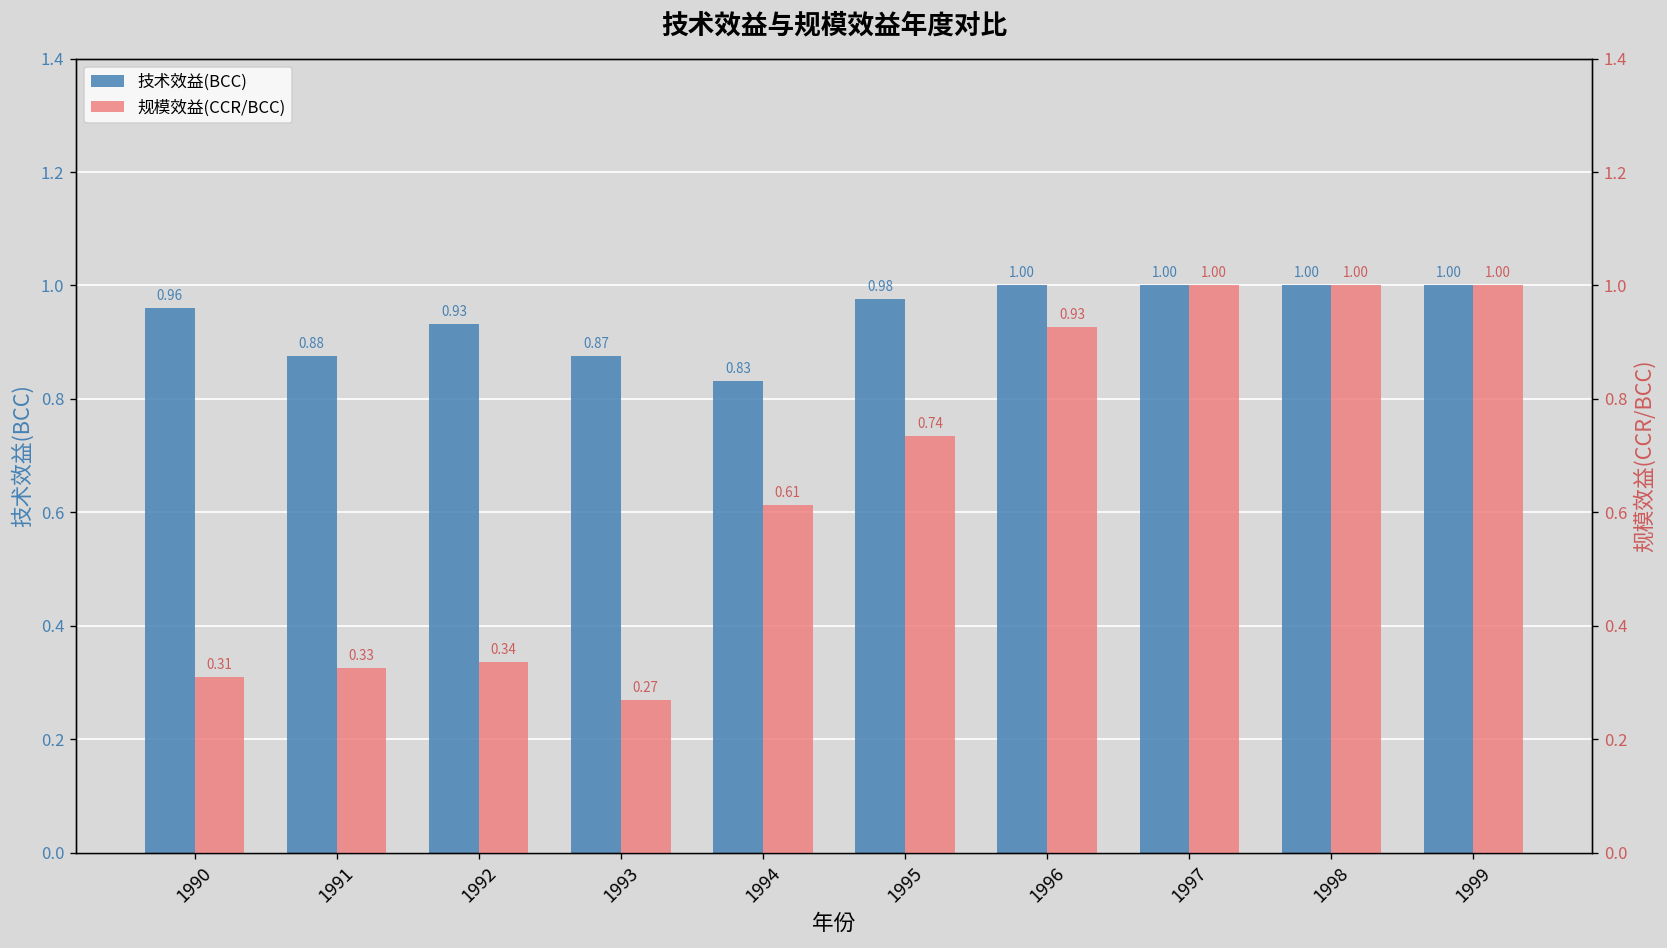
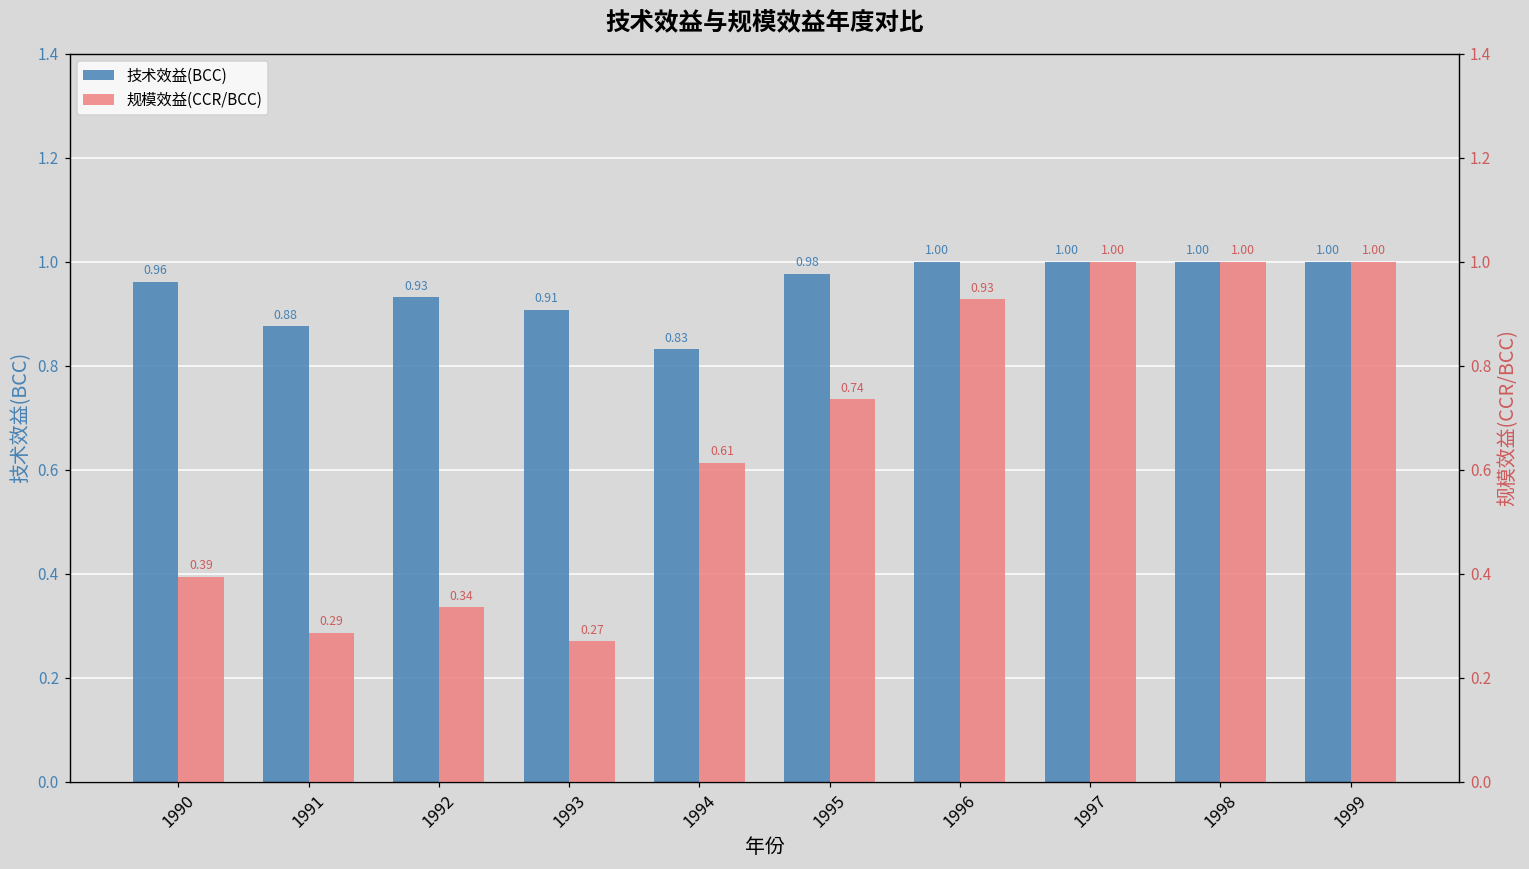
技术效益(BCC), 1993: 0.87 -> 0.91
规模效益(CCR/BCC), 1990: 0.31 -> 0.39
规模效益(CCR/BCC), 1991: 0.33 -> 0.29
